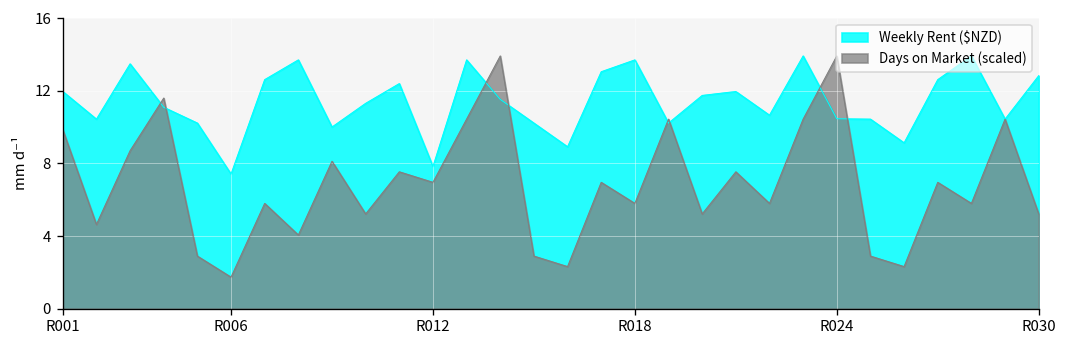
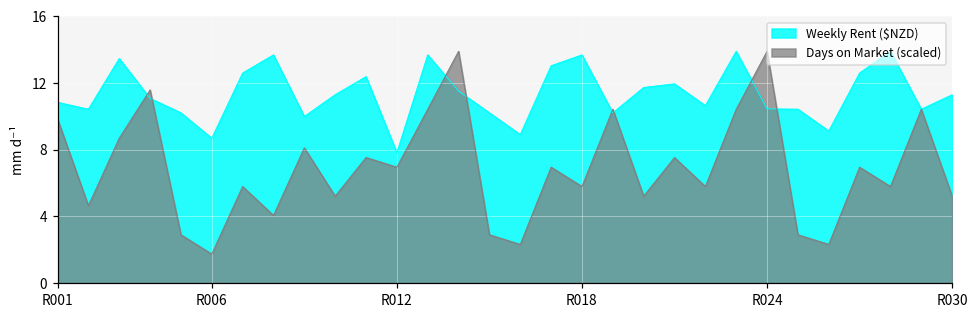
Weekly Rent ($NZD), R001: 12.0 -> 10.8
Weekly Rent ($NZD), R006: 7.4 -> 8.7
Weekly Rent ($NZD), R030: 12.8 -> 11.3
